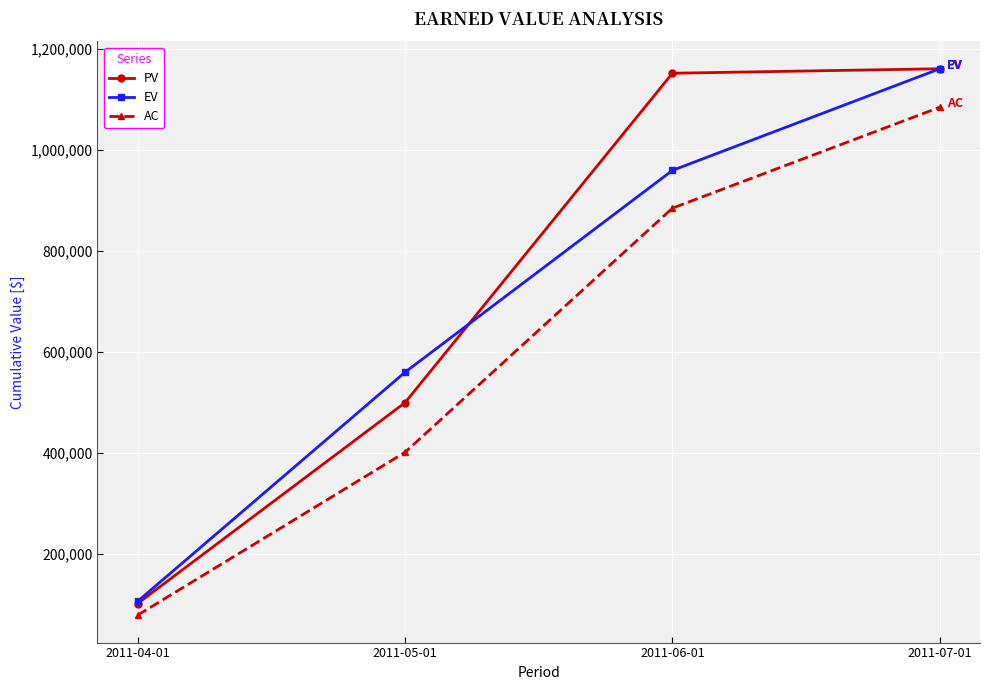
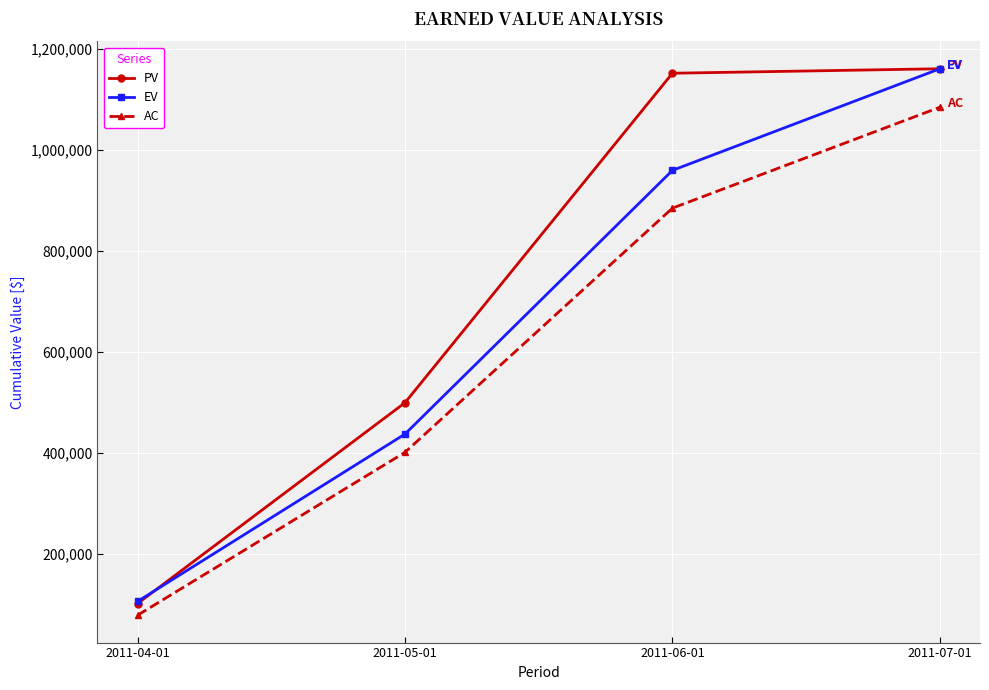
EV, 2011-05-01: 560,000 -> 440,000
